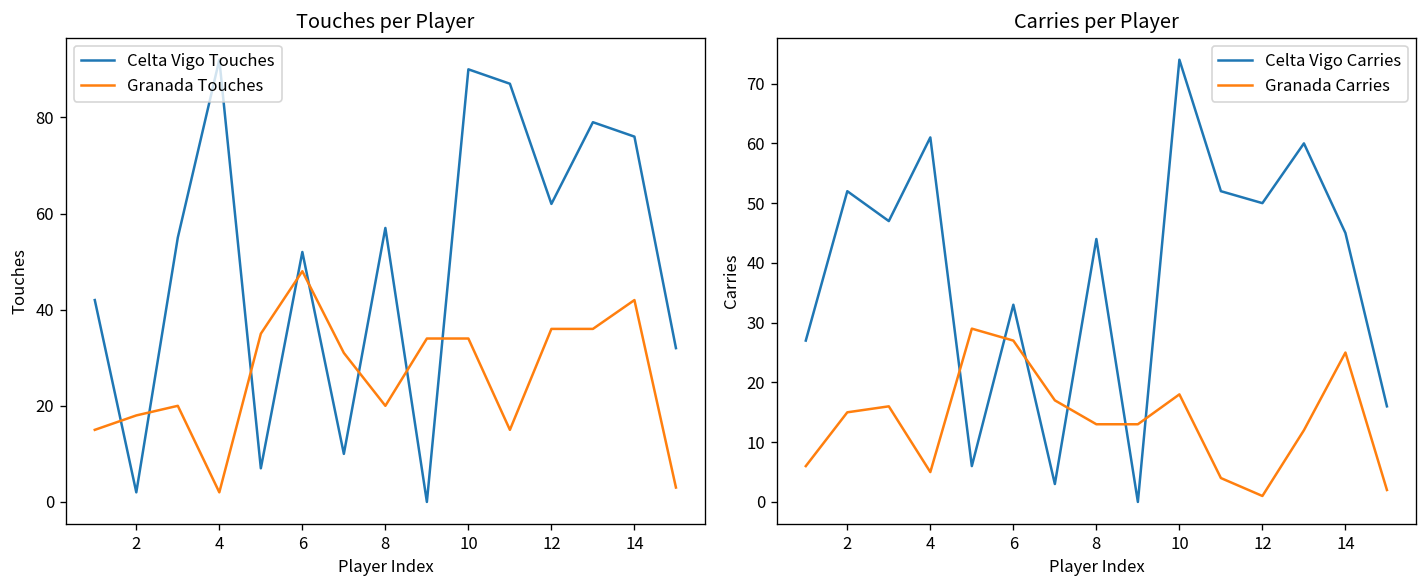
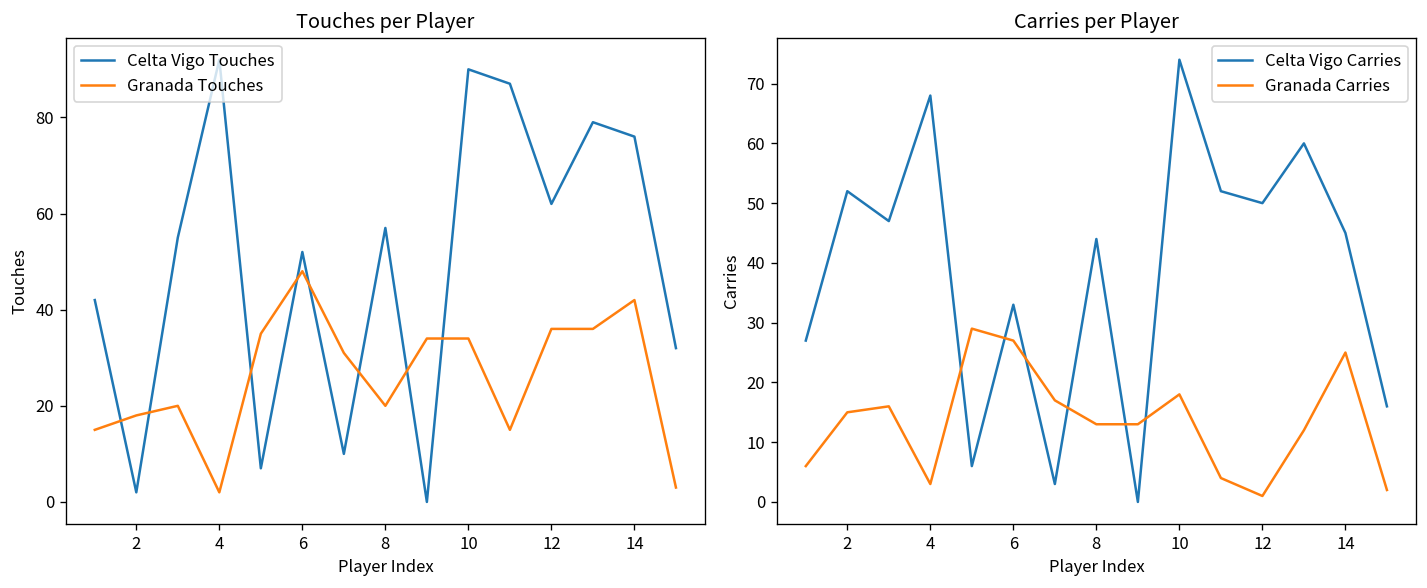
Carries per Player, Celta Vigo Carries, 4: 61 -> 68
Carries per Player, Granada Carries, 4: 5 -> 3
